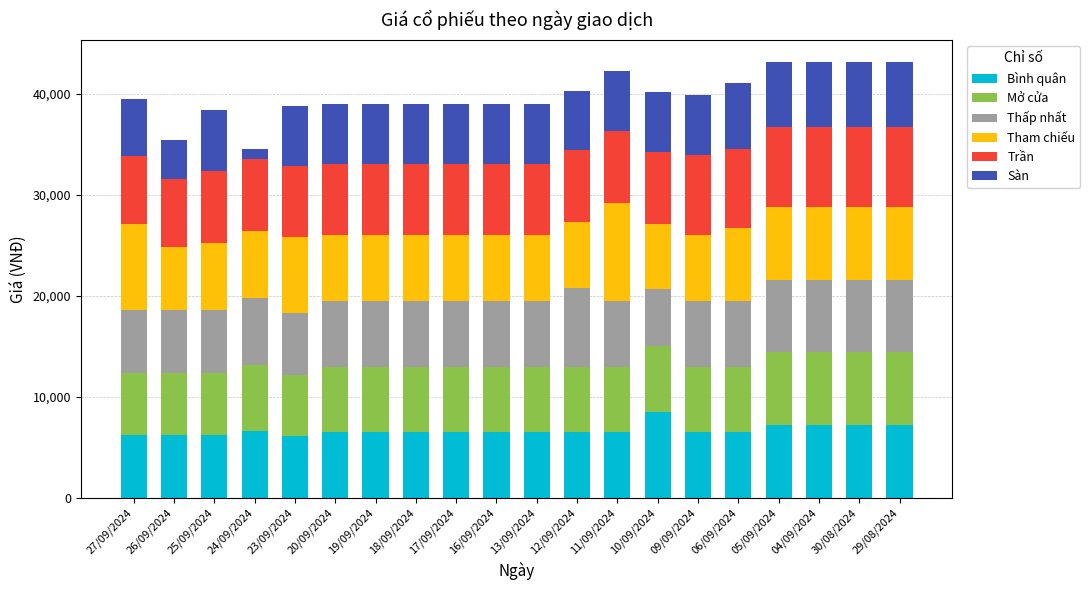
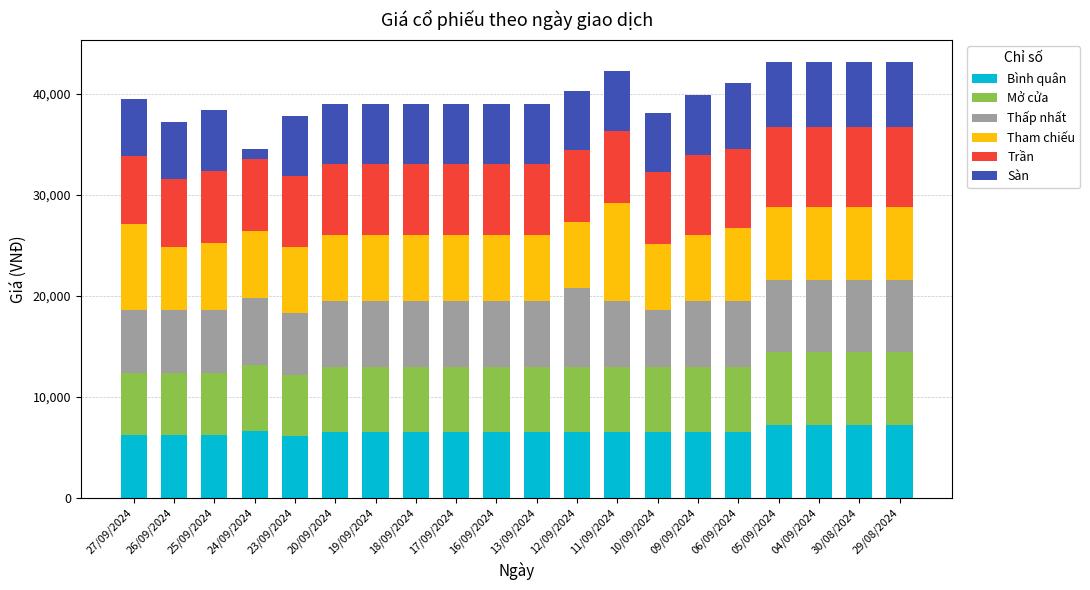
Sàn, 26/09/2024: 3,900 -> 5,600
Tham chiếu, 23/09/2024: 7,500 -> 6,500
Bình quân, 10/09/2024: 8,500 -> 6,500
